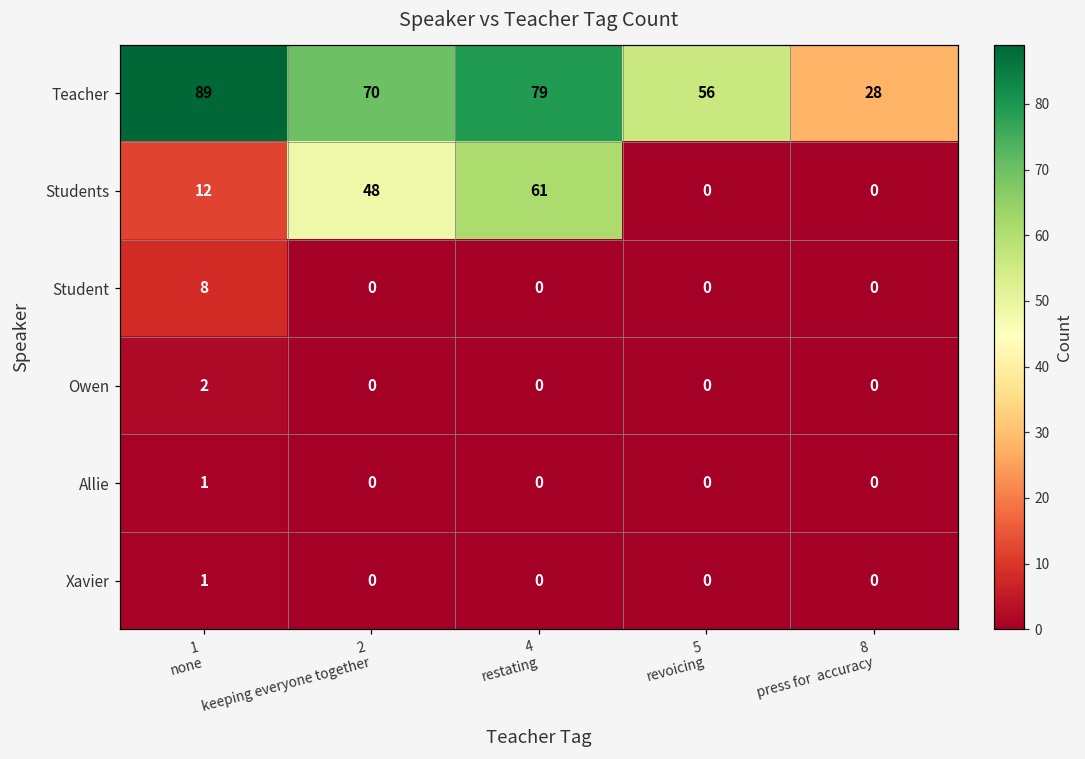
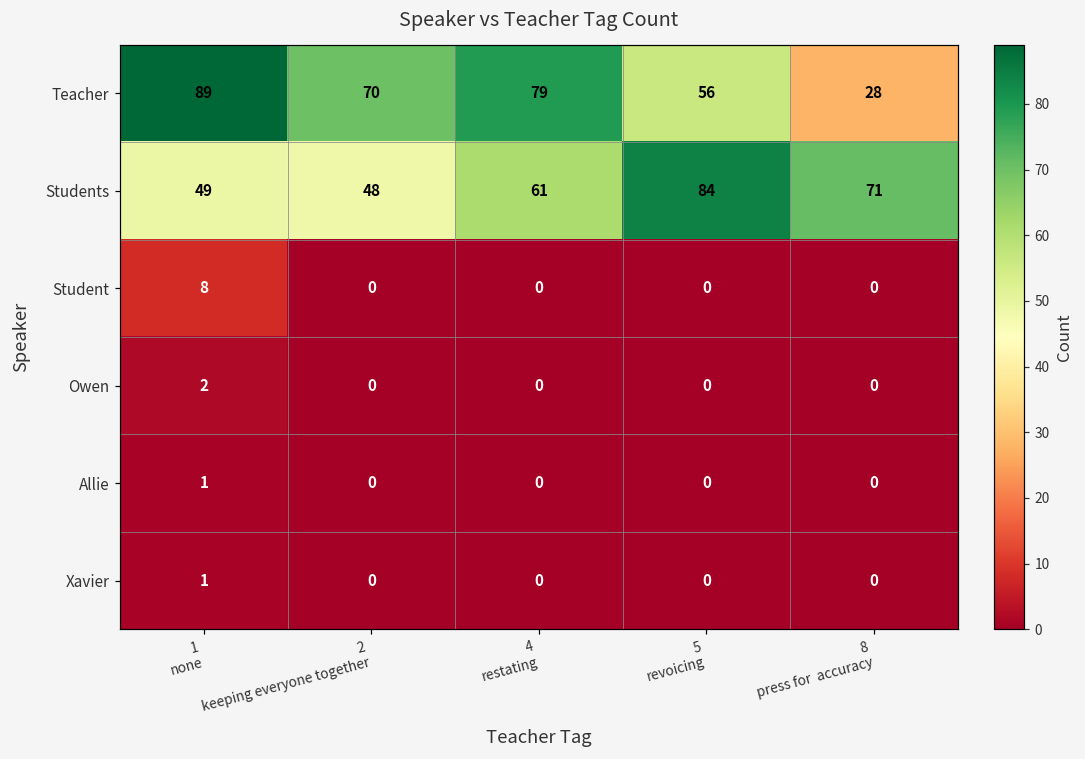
Students, 1 none: 12 -> 49
Students, 5 revoicing: 0 -> 84
Students, 8 press for accuracy: 0 -> 71
